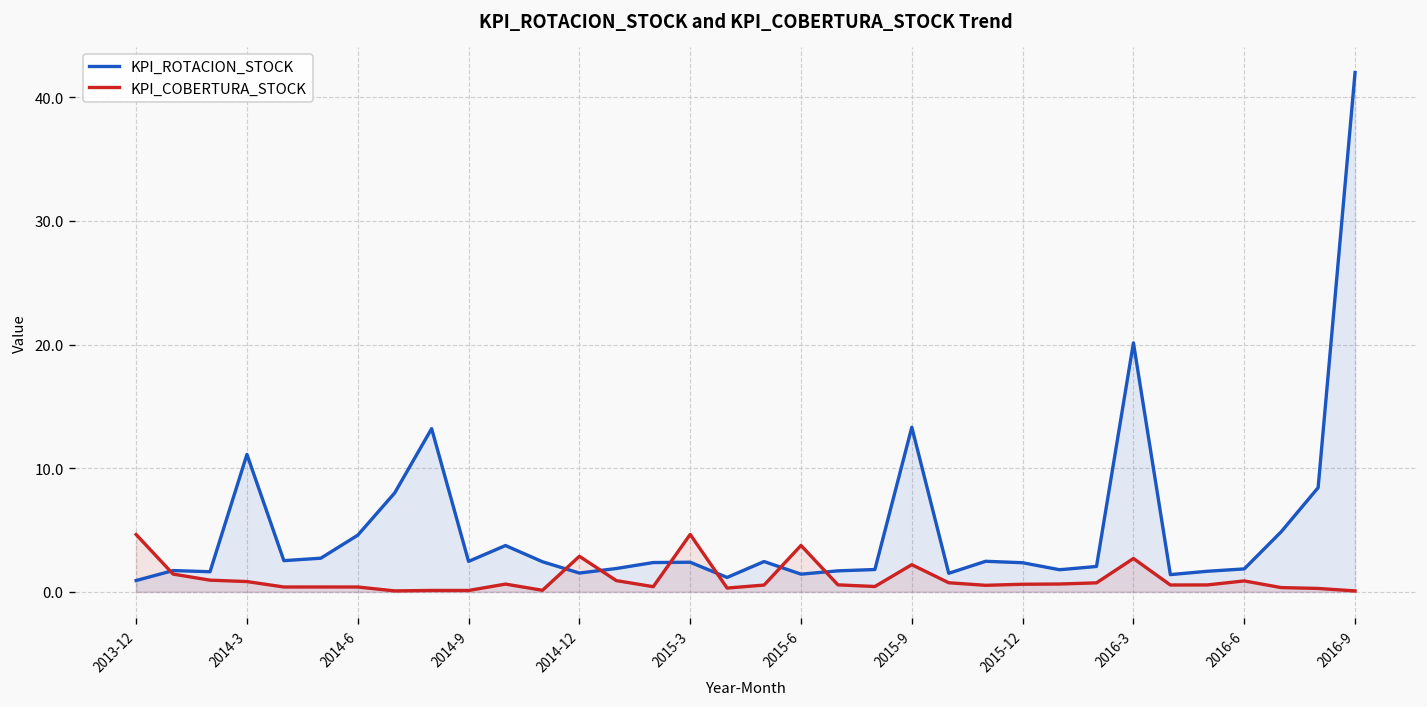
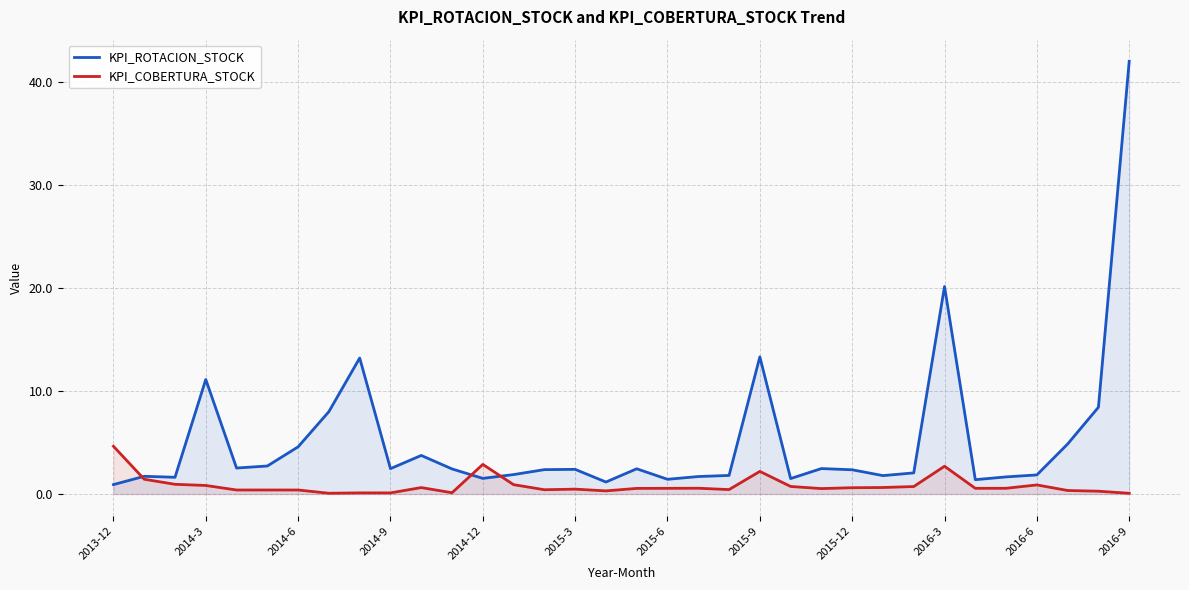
KPI_COBERTURA_STOCK, 2015-3: 4.6 -> 0.5
KPI_COBERTURA_STOCK, 2015-6: 3.8 -> 0.6
